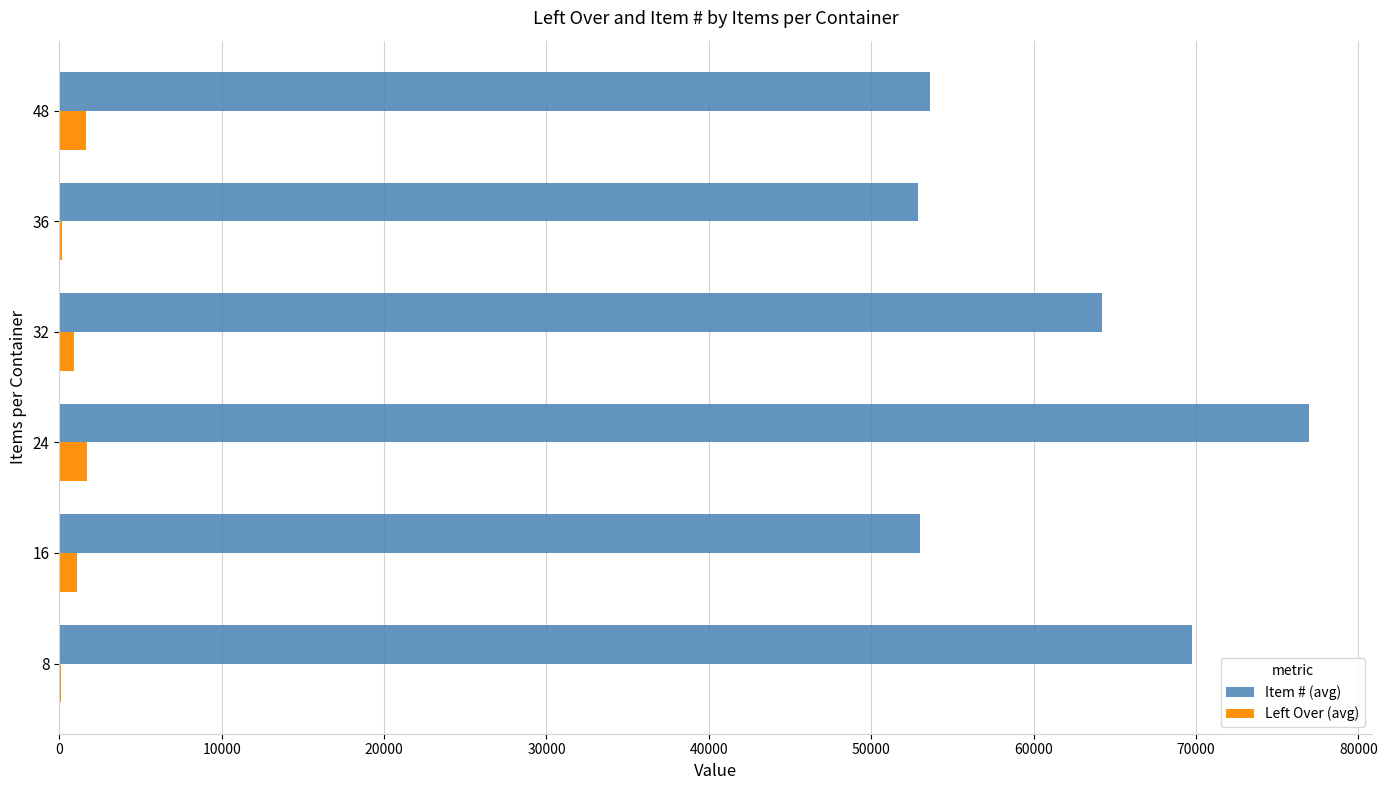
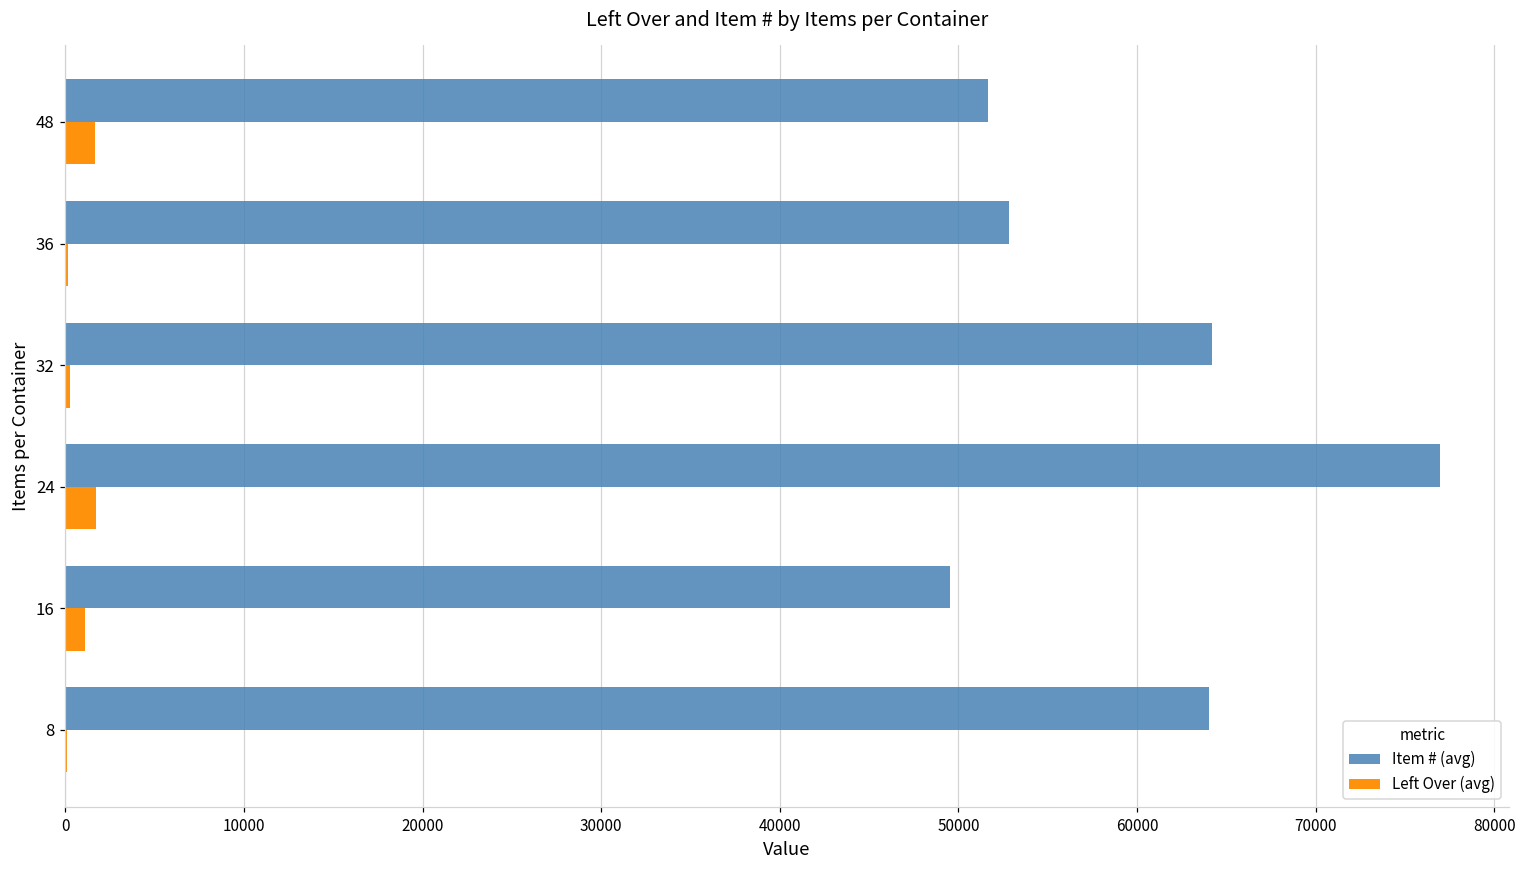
Item # (avg), 48: 53700 -> 51700
Left Over (avg), 32: 900 -> 300
Item # (avg), 16: 53000 -> 49600
Item # (avg), 8: 69800 -> 64000
